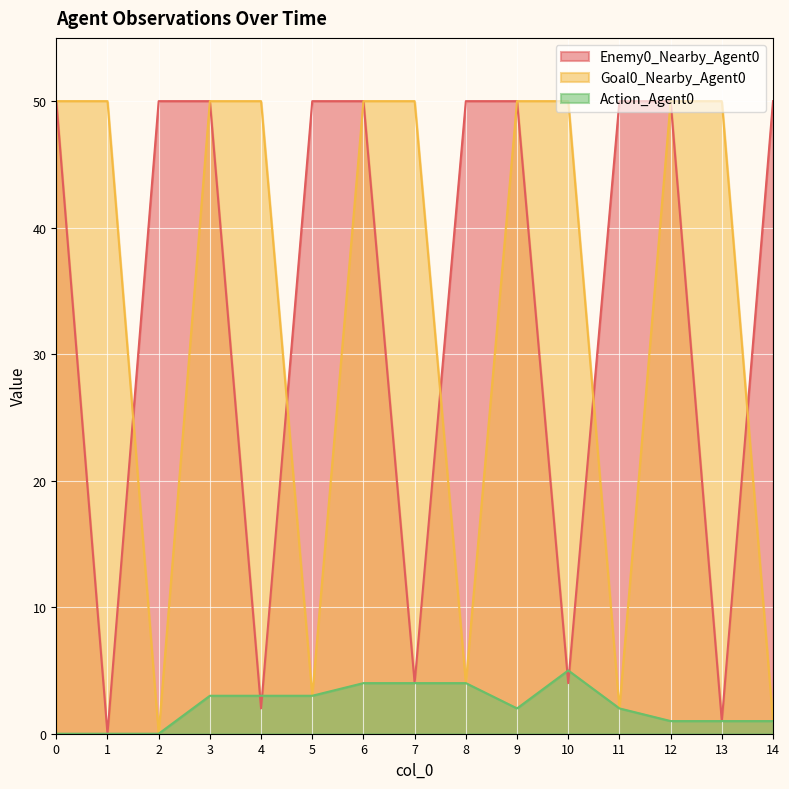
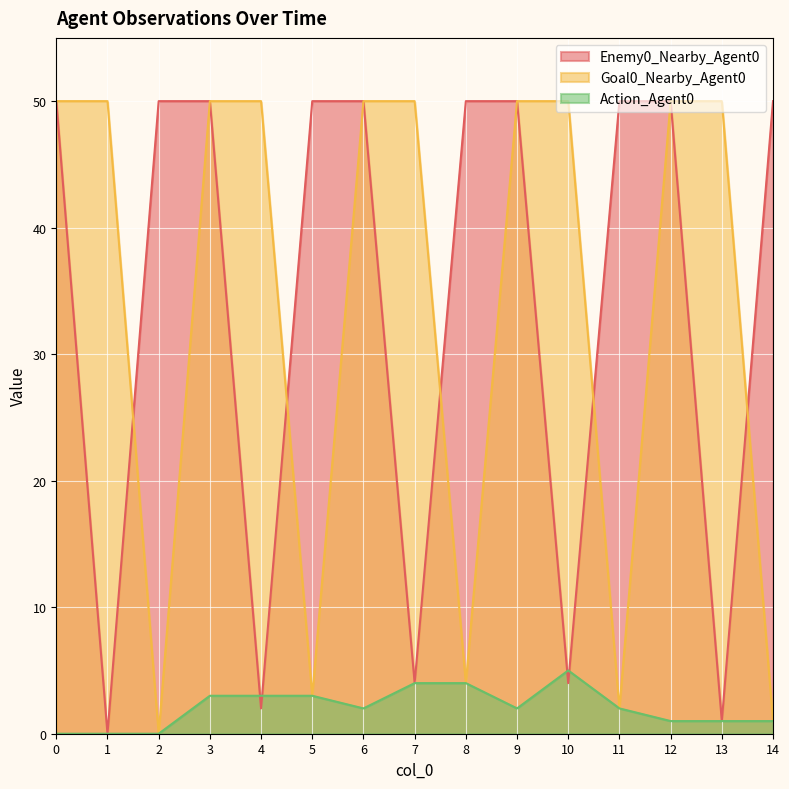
Action_Agent0, 6: 4 -> 2
